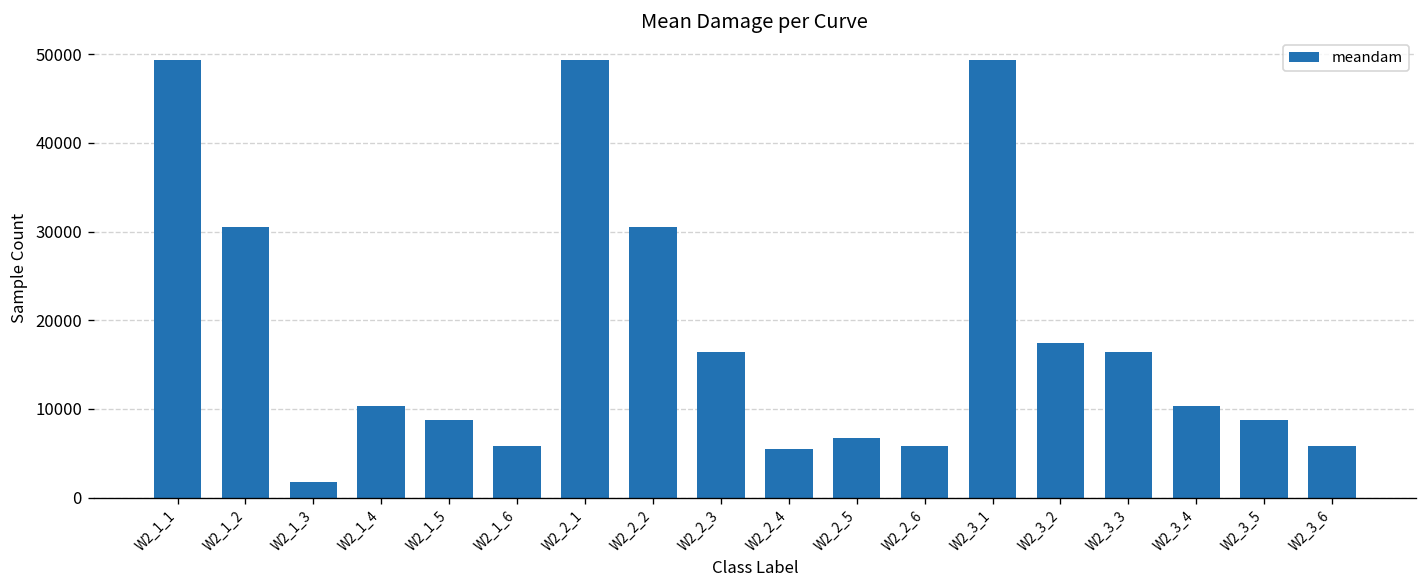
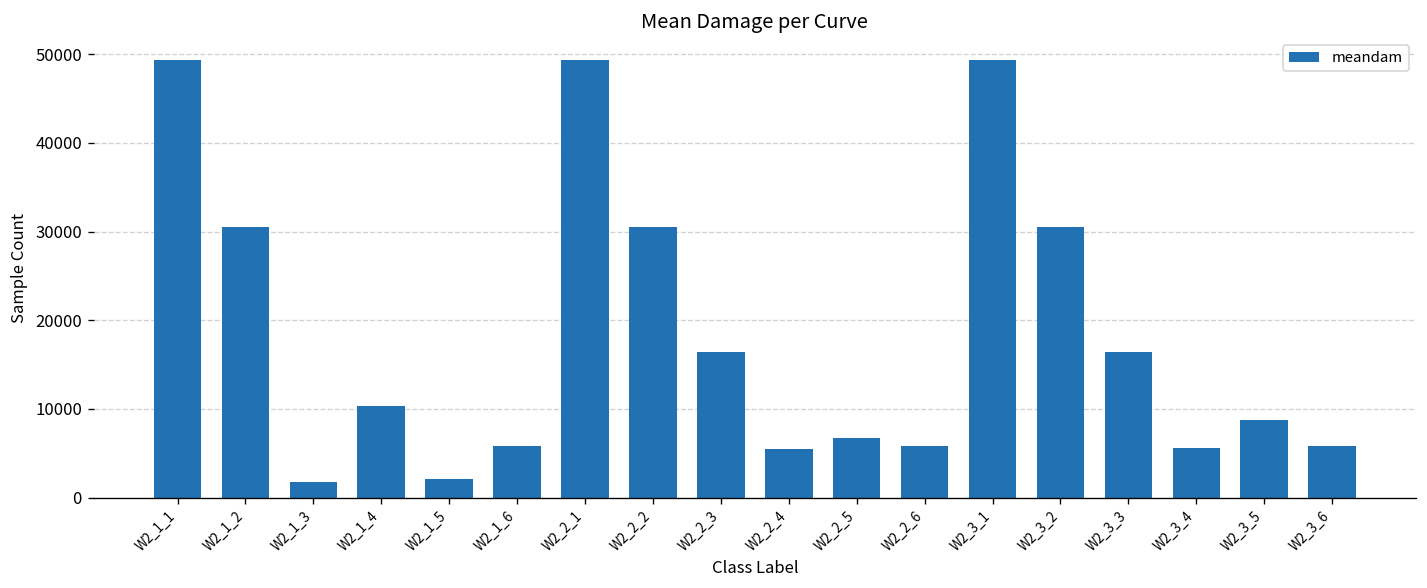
W2_1_5: 9000 -> 2000
W2_3_2: 17000 -> 31000
W2_3_4: 10000 -> 6000
